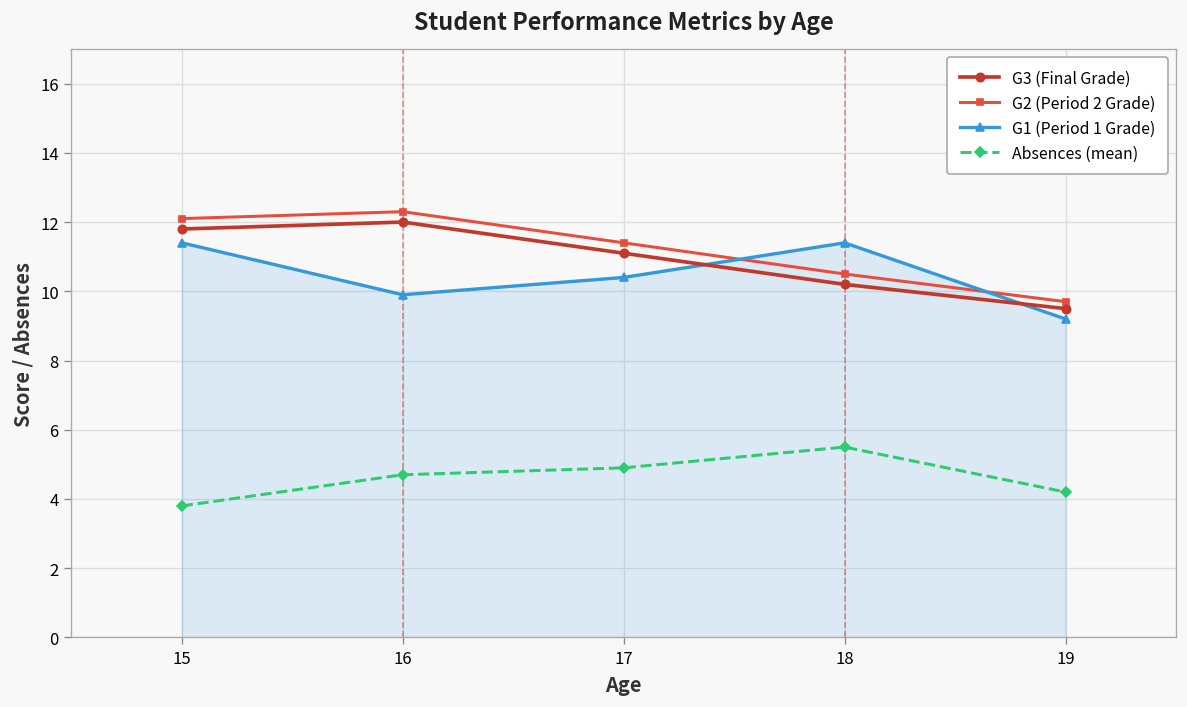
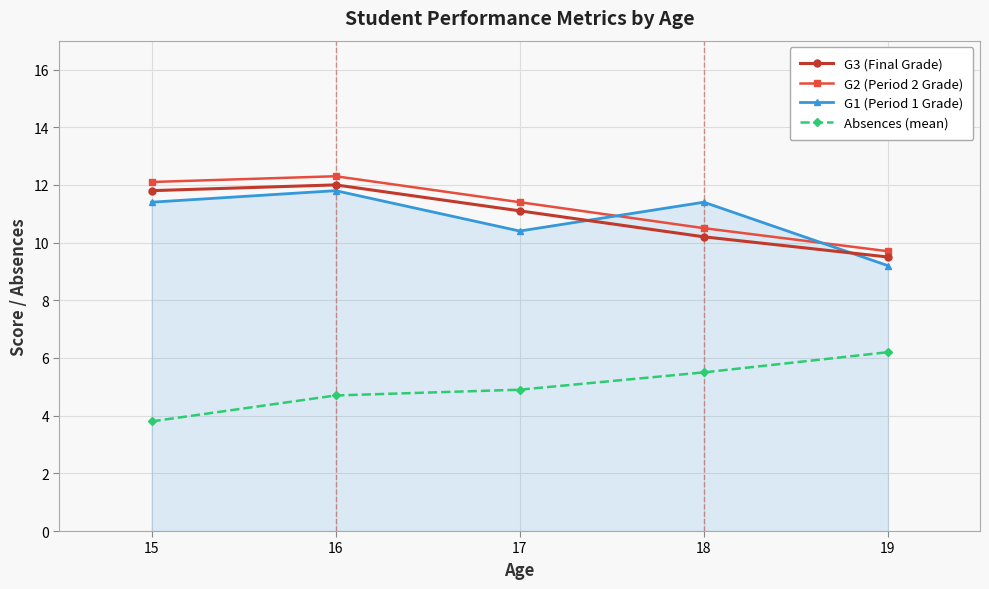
G1 (Period 1 Grade), 16: 9.9 -> 11.8
Absences (mean), 19: 4.2 -> 6.2
